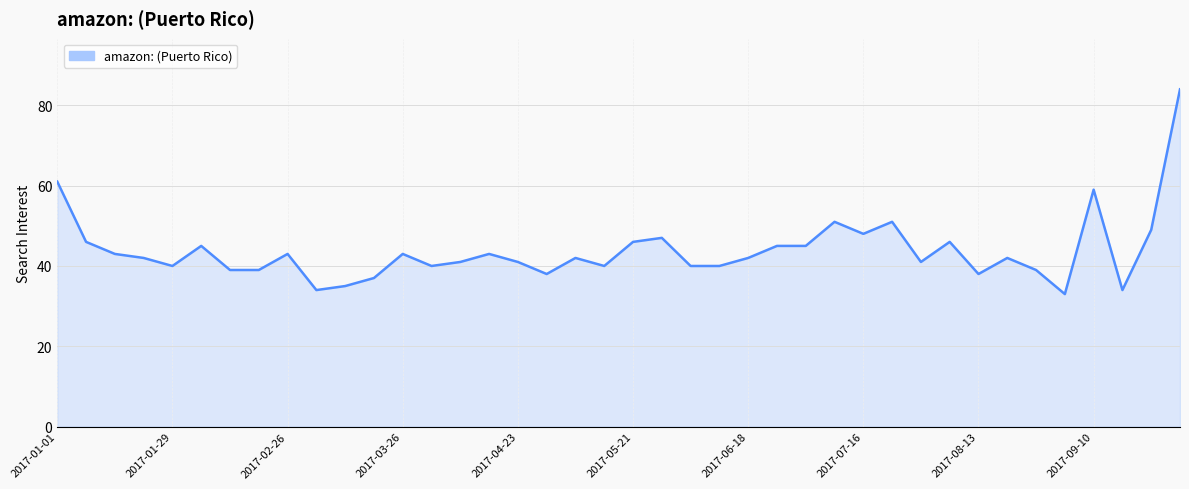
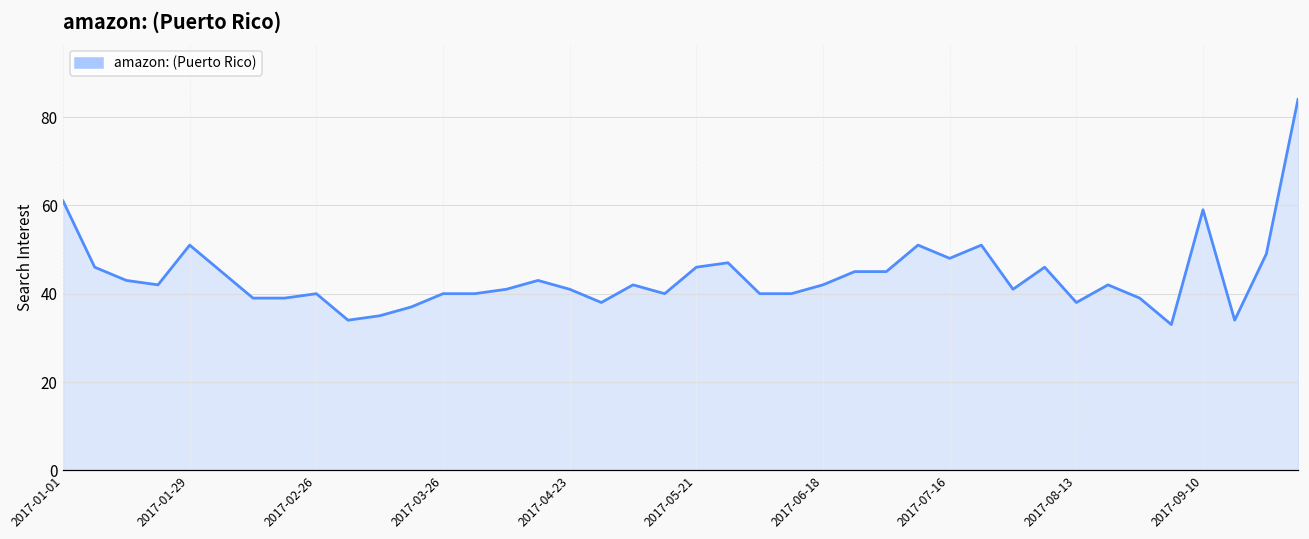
2017-01-29: 40 -> 51
2017-02-26: 43 -> 40
2017-03-26: 43 -> 40
